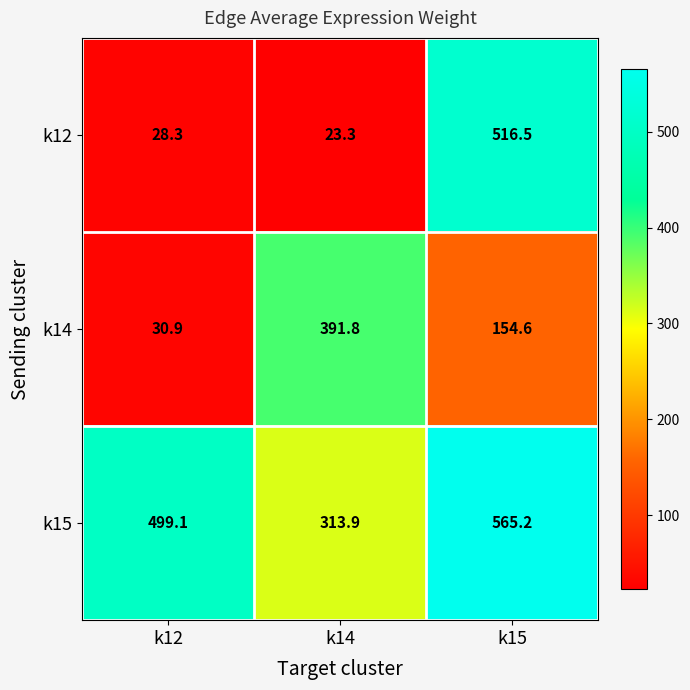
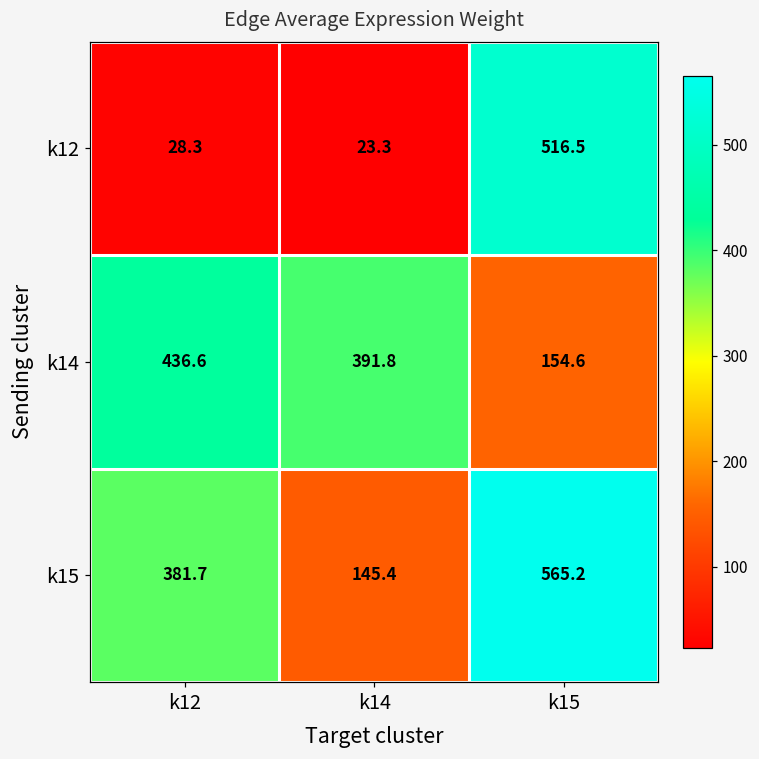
k14, k12: 30.9 -> 436.6
k15, k12: 499.1 -> 381.7
k15, k14: 313.9 -> 145.4
